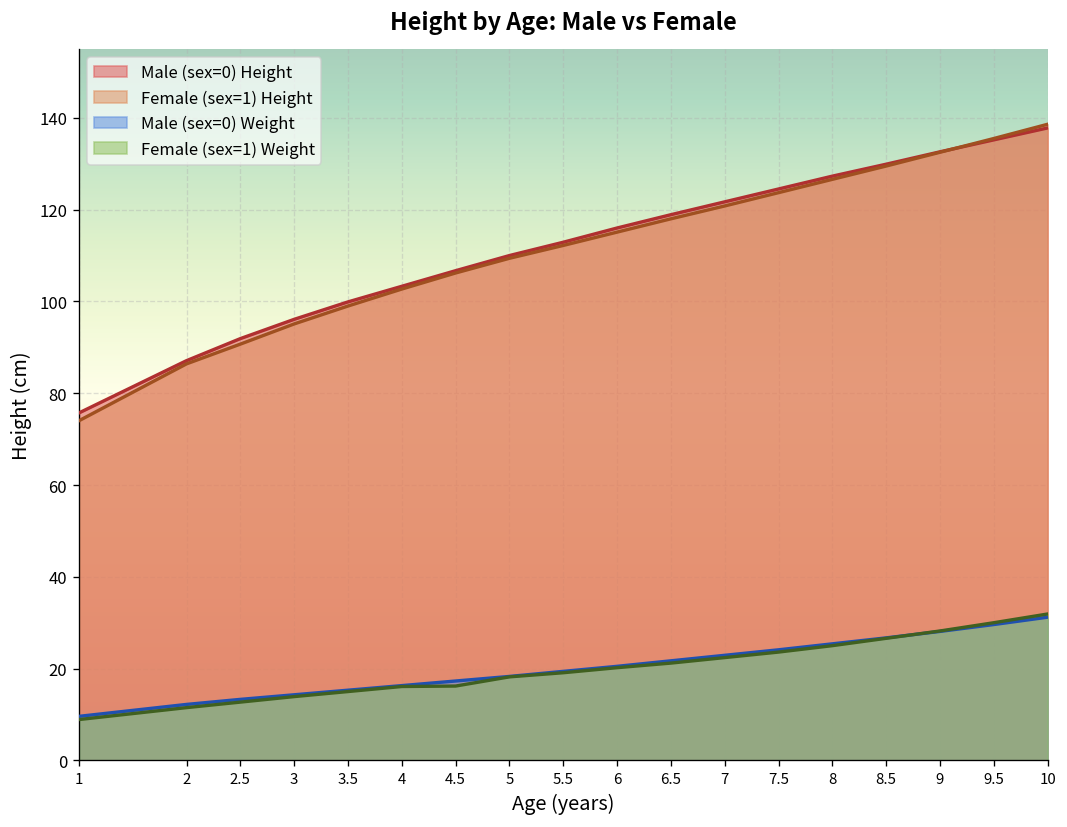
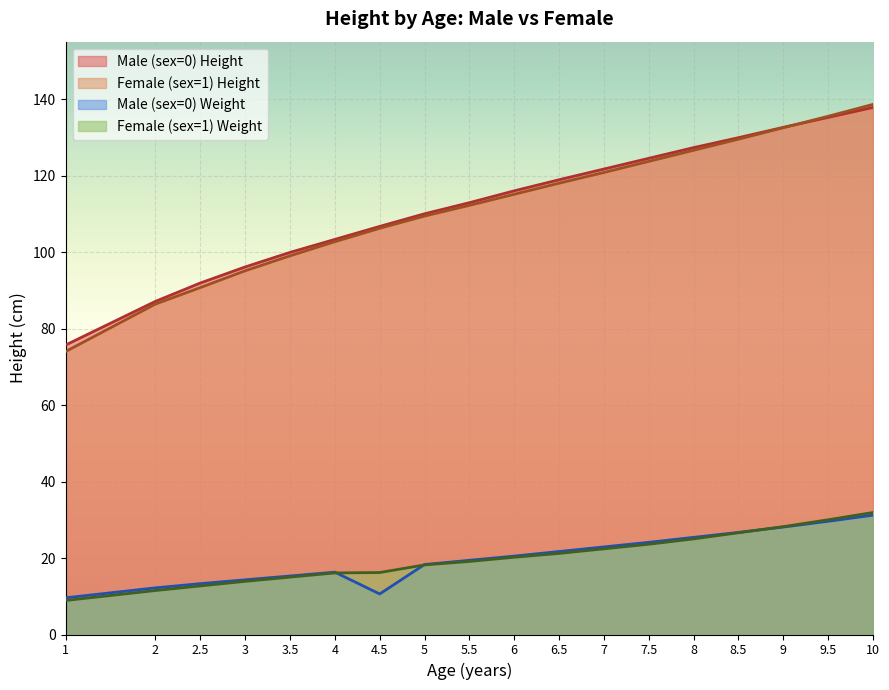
Male (sex=0) Weight, 4.5: 17 -> 11
